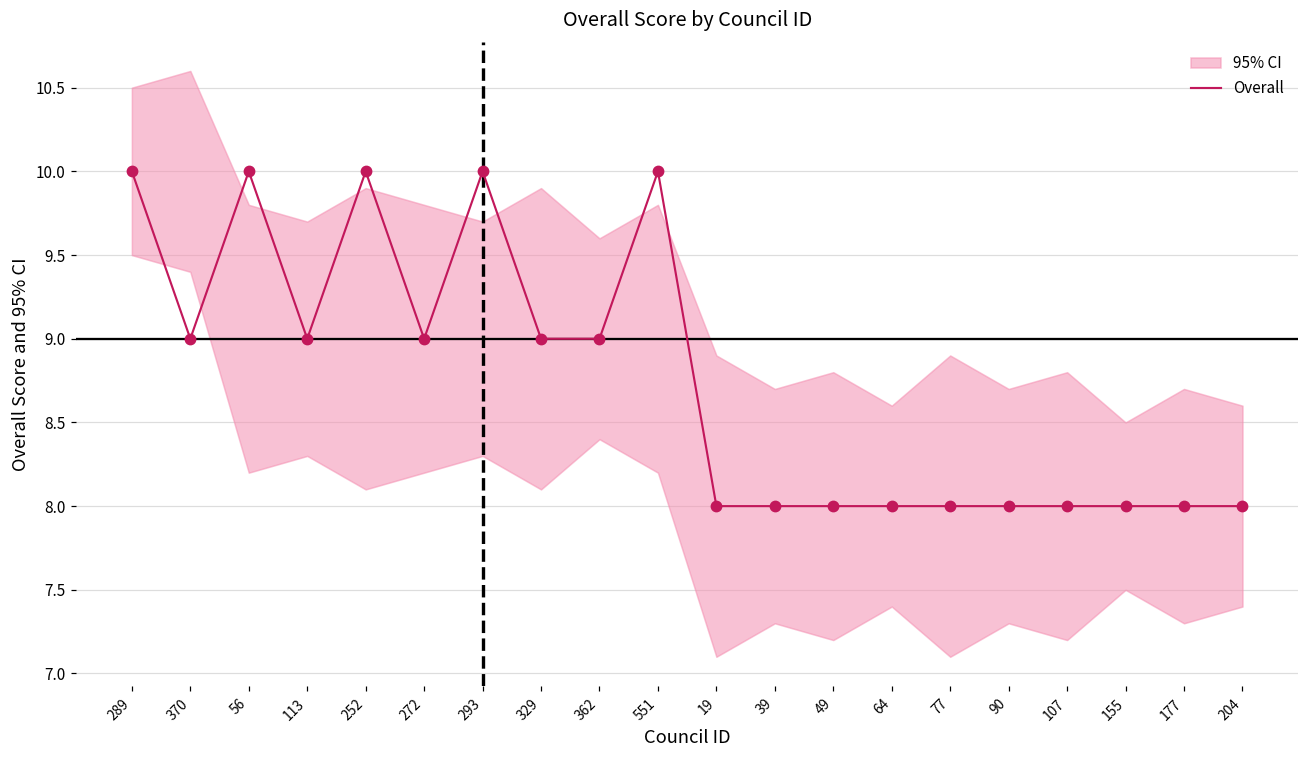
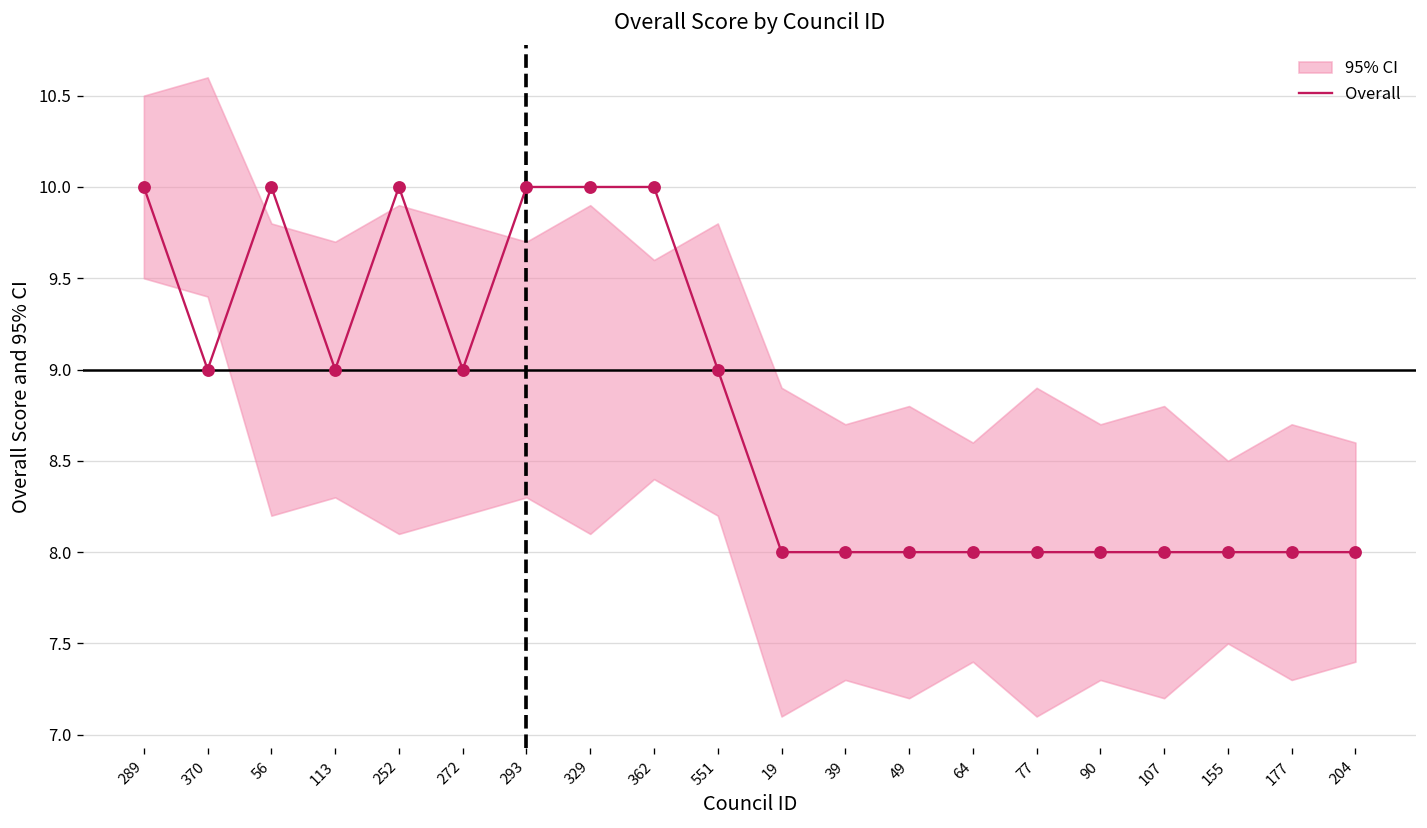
Overall, 329: 9 -> 10
Overall, 362: 9 -> 10
Overall, 551: 10 -> 9
